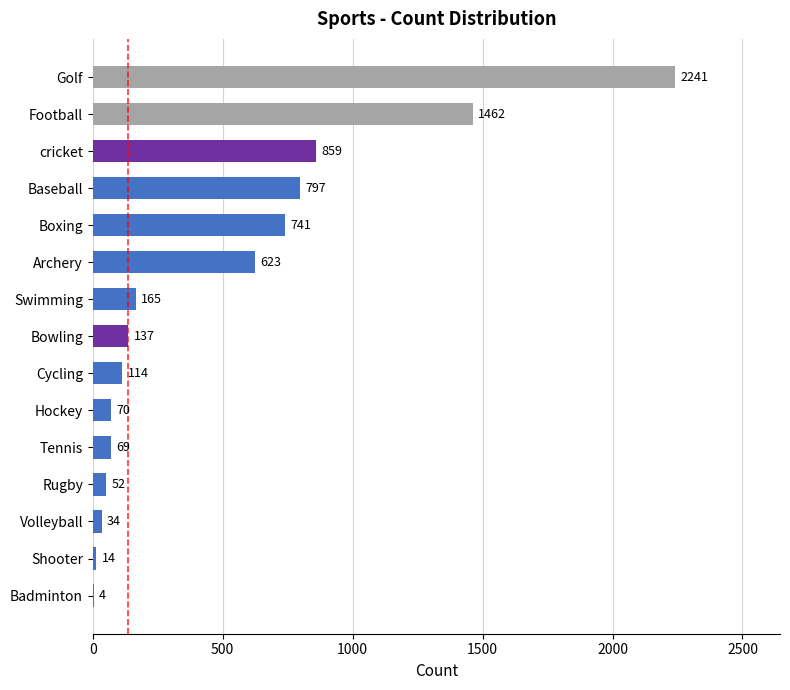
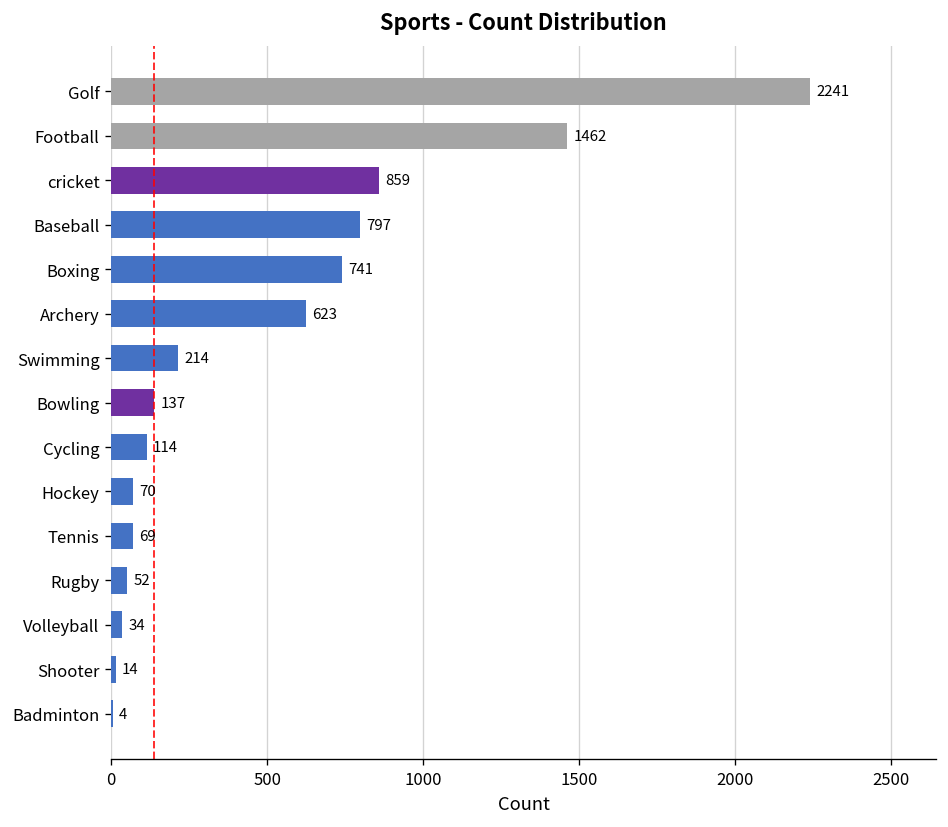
Swimming: 165 -> 214
